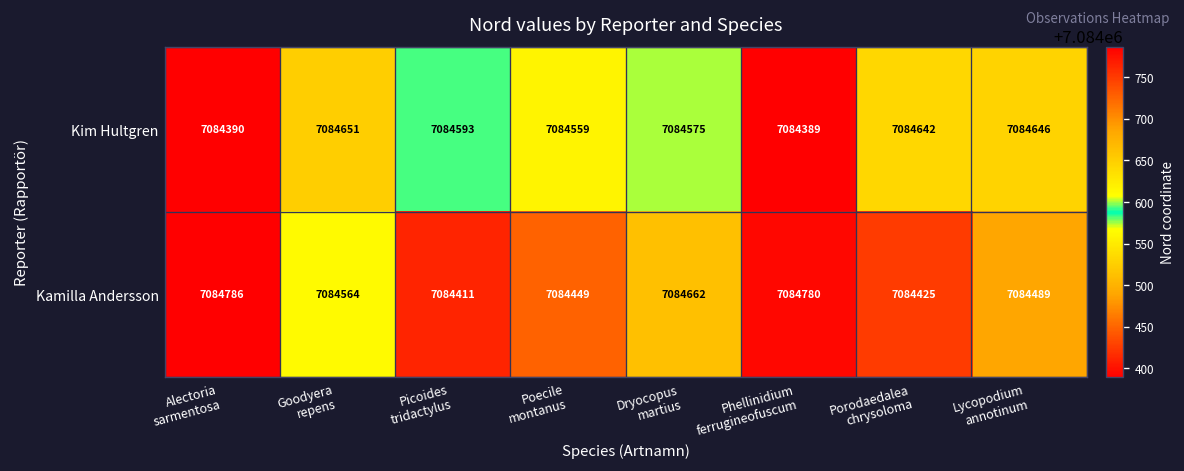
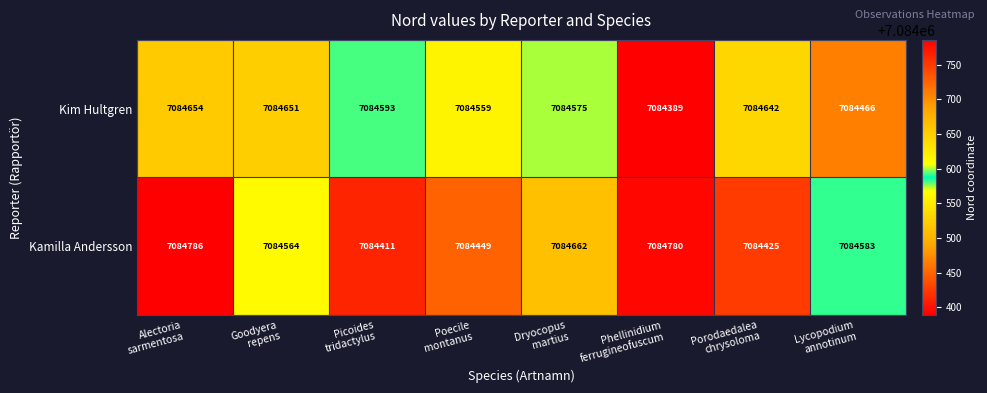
Kim Hultgren, Alectoria sarmentosa: 7084390 -> 7084654
Kim Hultgren, Lycopodium annotinum: 7084646 -> 7084466
Kamilla Andersson, Lycopodium annotinum: 7084489 -> 7084583
